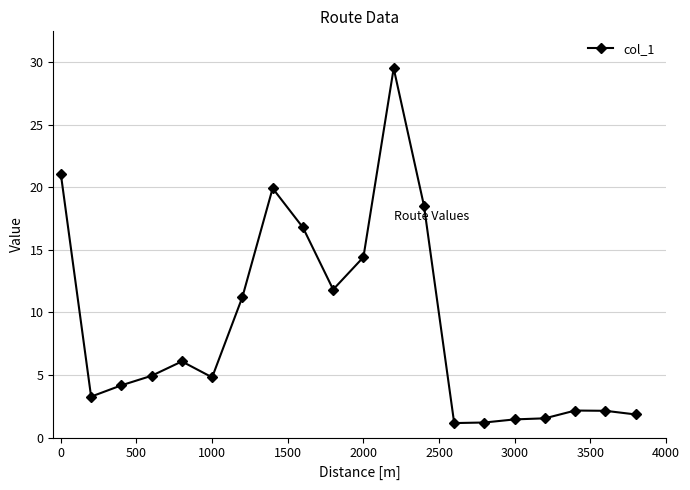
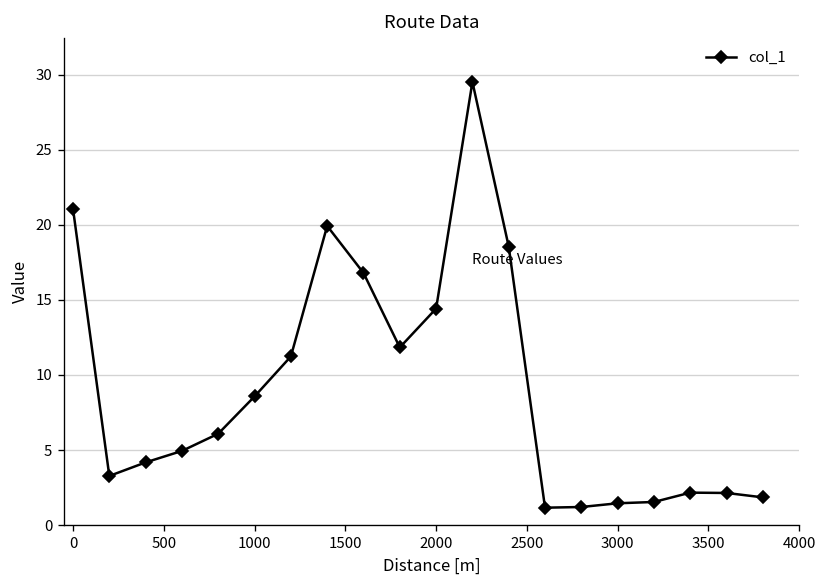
1000: 4.8 -> 8.6
